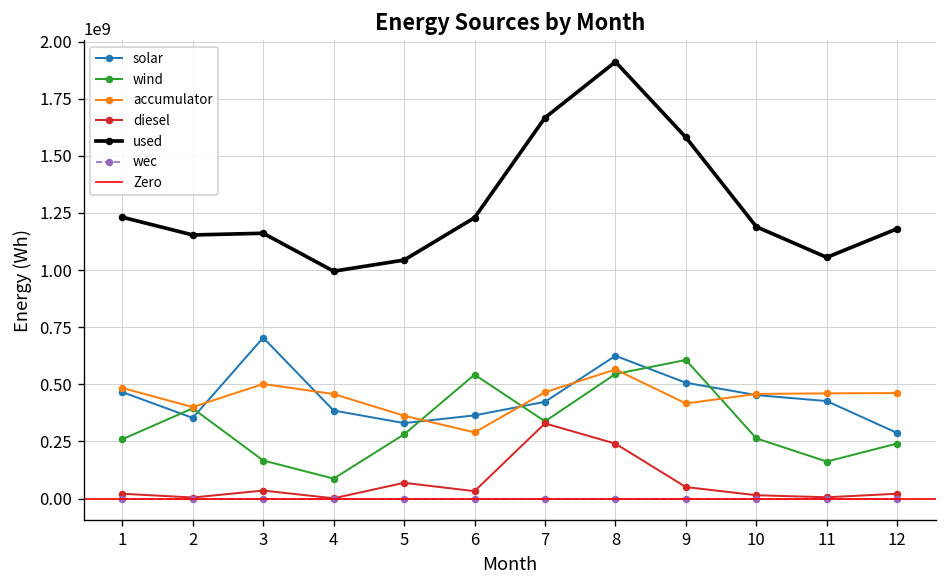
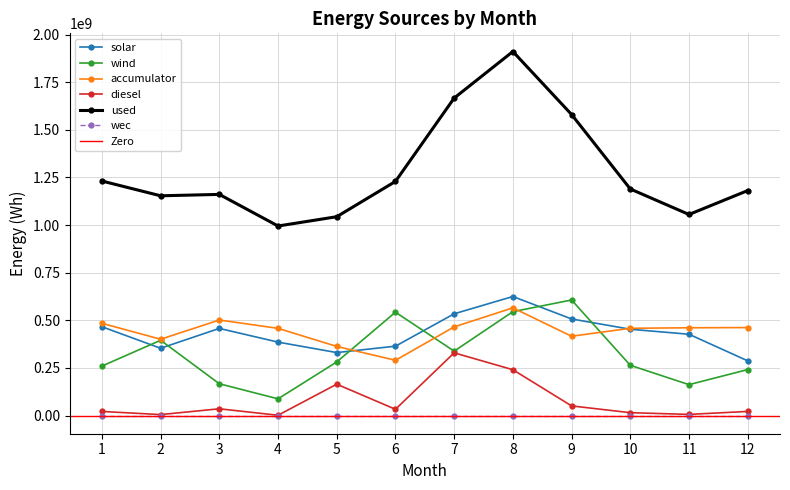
solar, 3: 700000000 -> 460000000
diesel, 5: 70000000 -> 160000000
solar, 7: 420000000 -> 530000000
